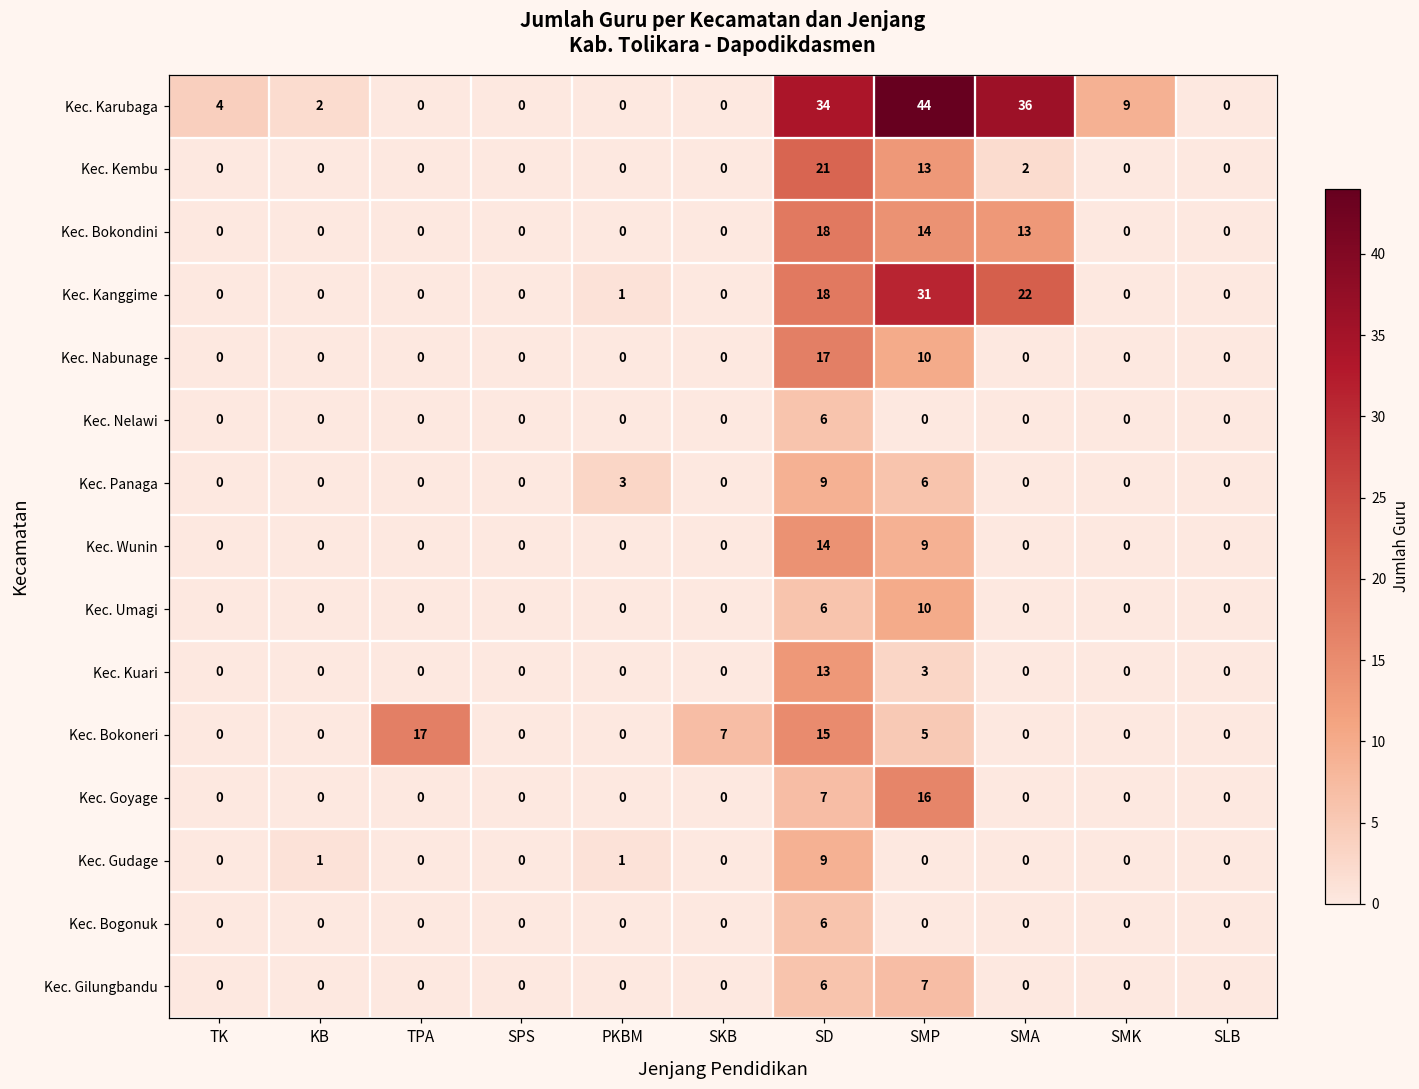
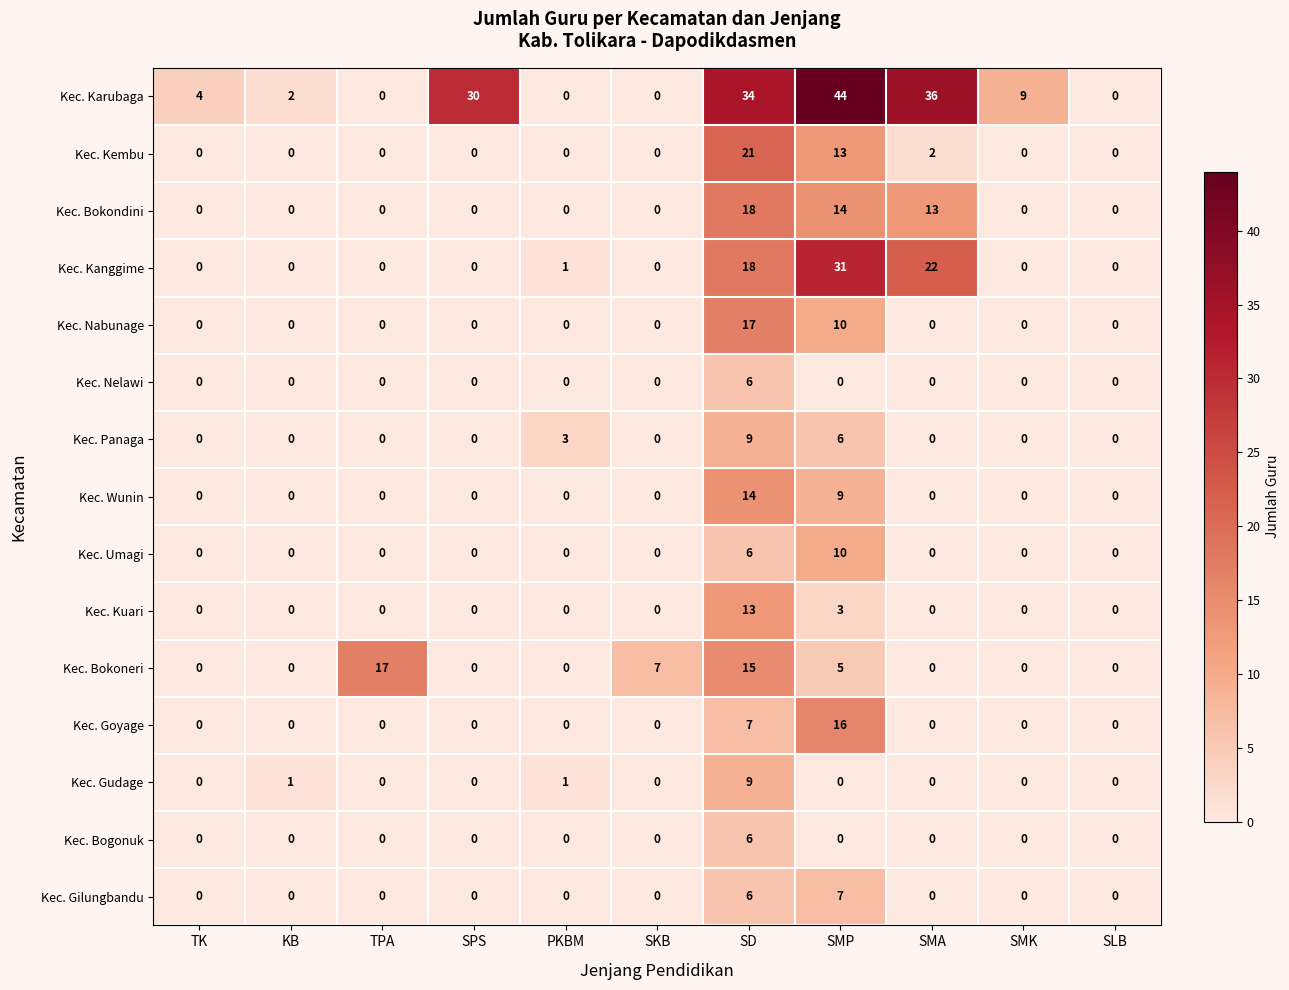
Kec. Karubaga, SPS: 0 -> 30
